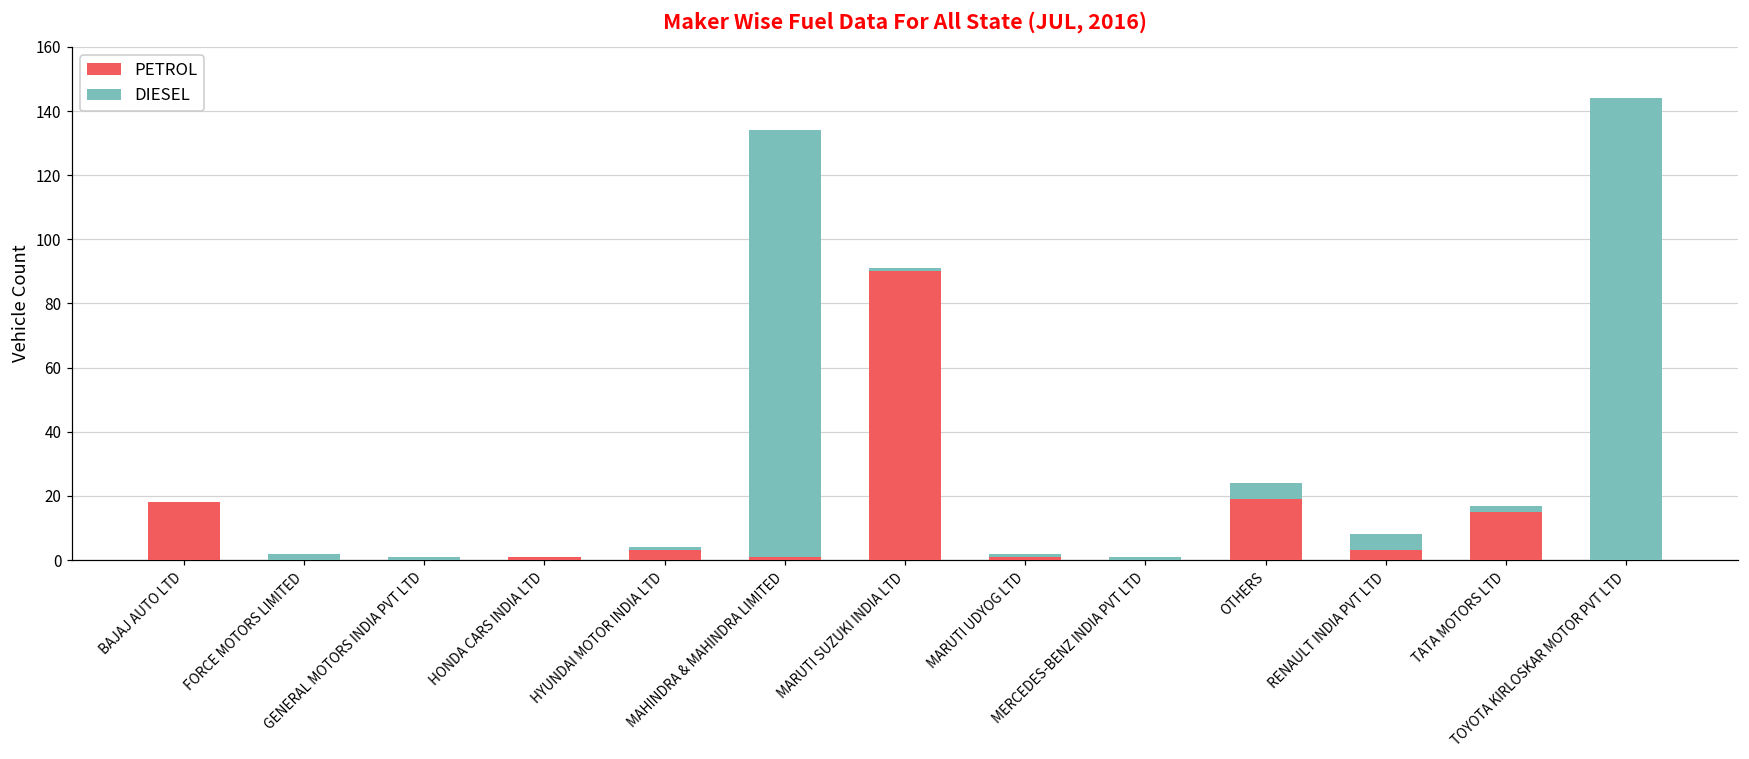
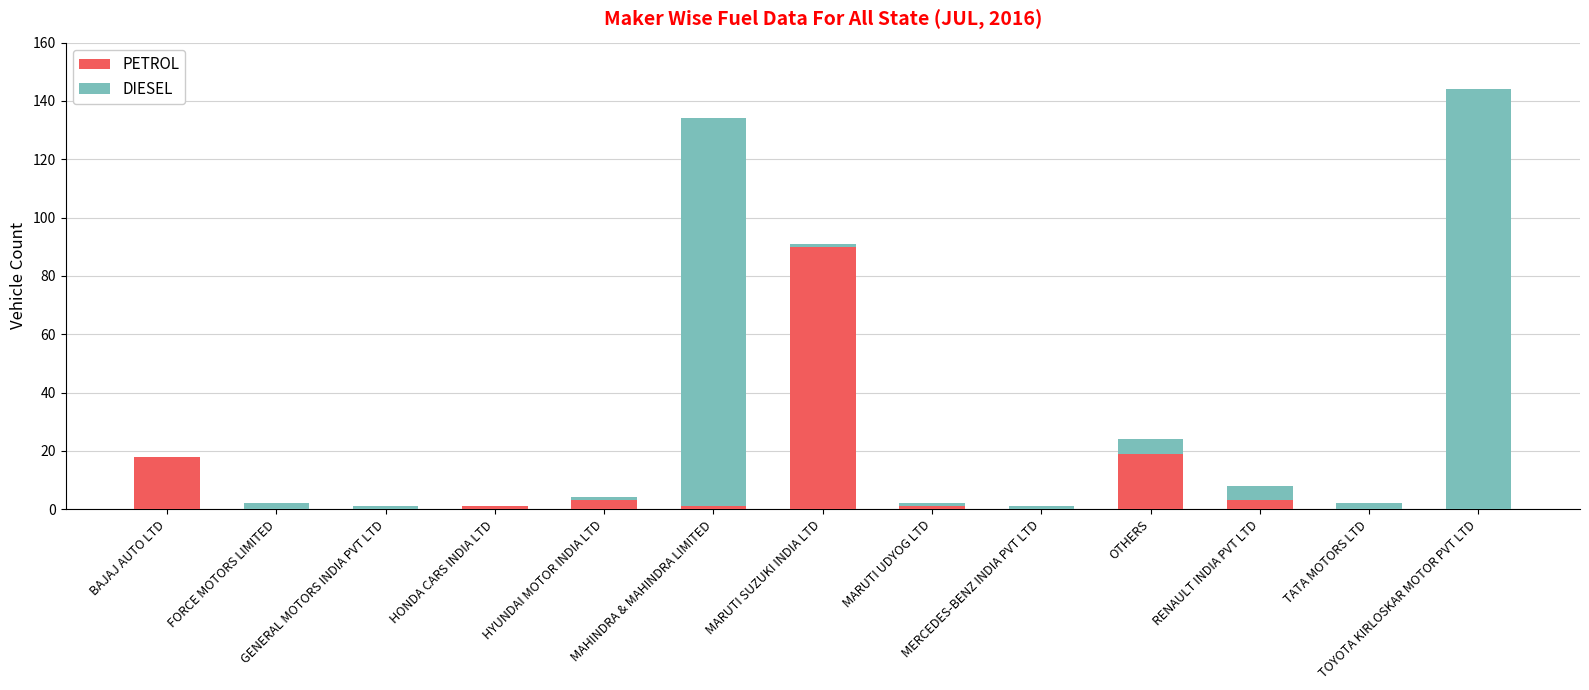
PETROL, TATA MOTORS LTD: 15 -> 0
